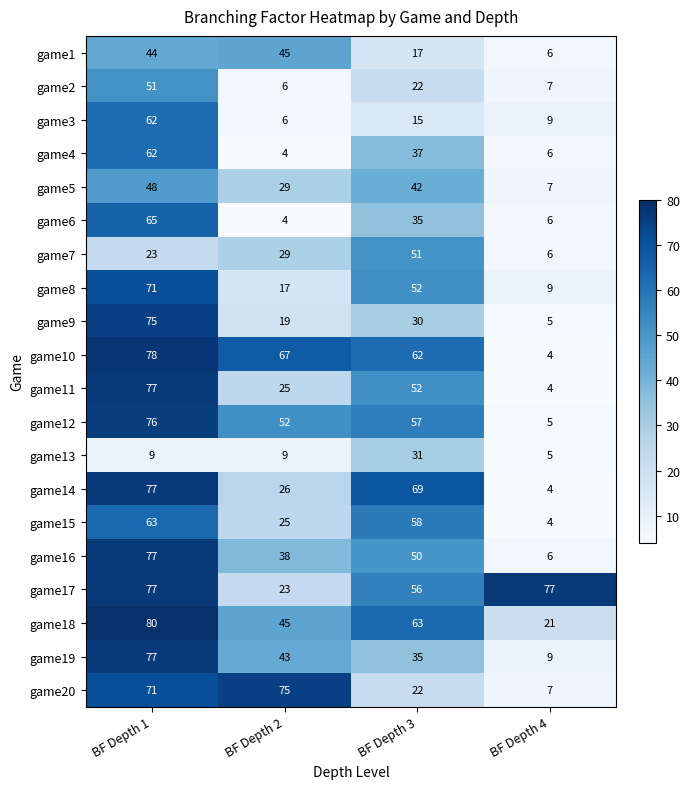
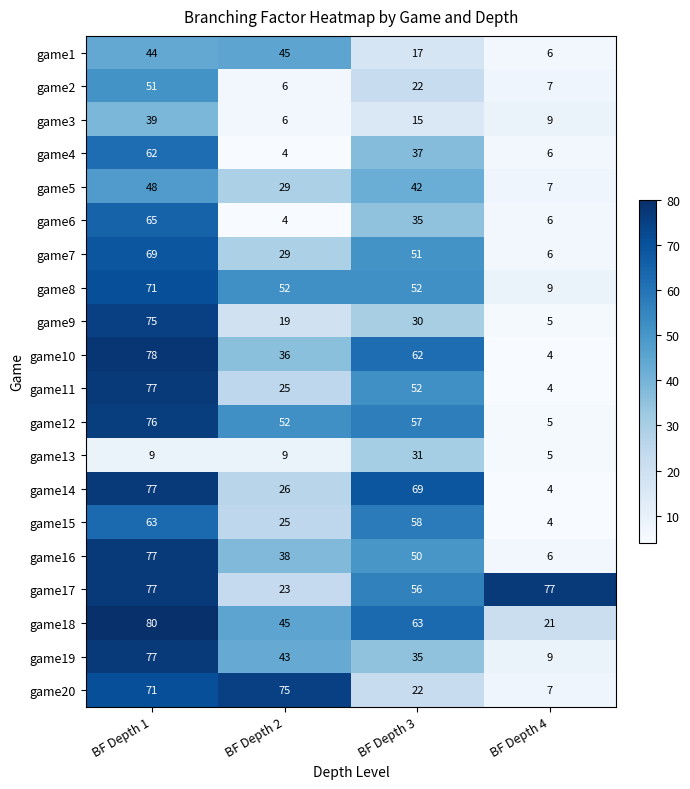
game3, BF Depth 1: 62 -> 39
game7, BF Depth 1: 23 -> 69
game8, BF Depth 2: 17 -> 52
game10, BF Depth 2: 67 -> 36
